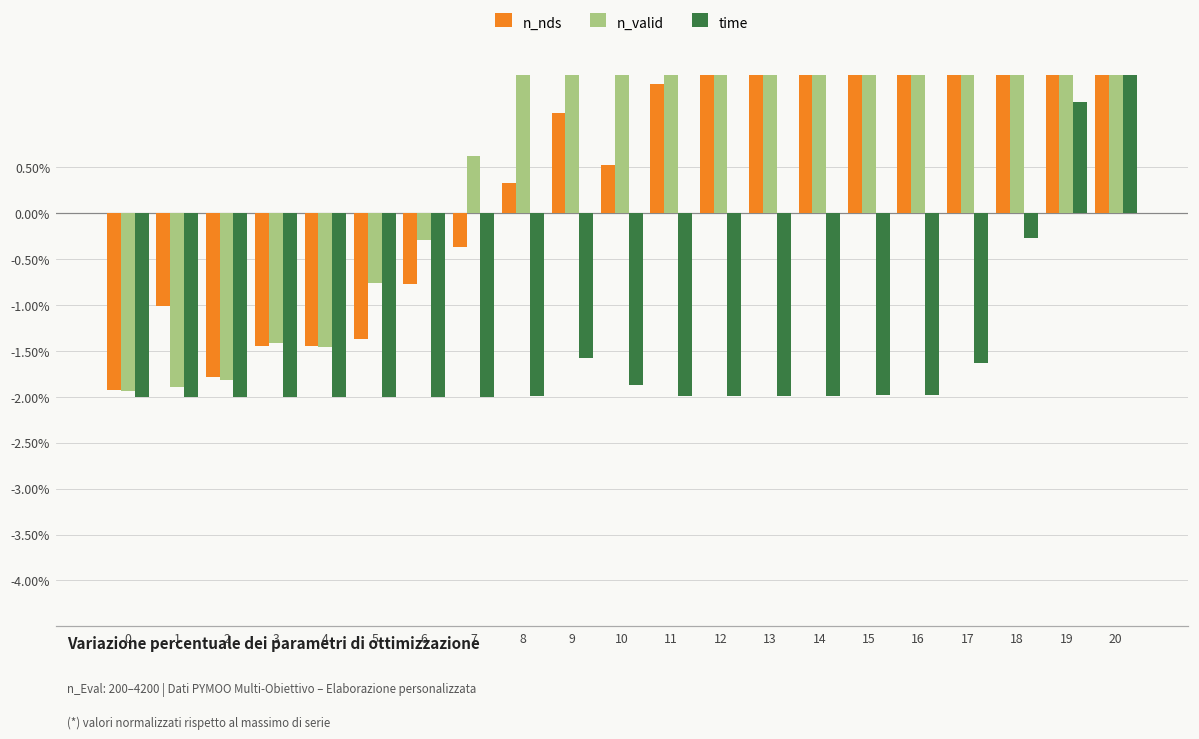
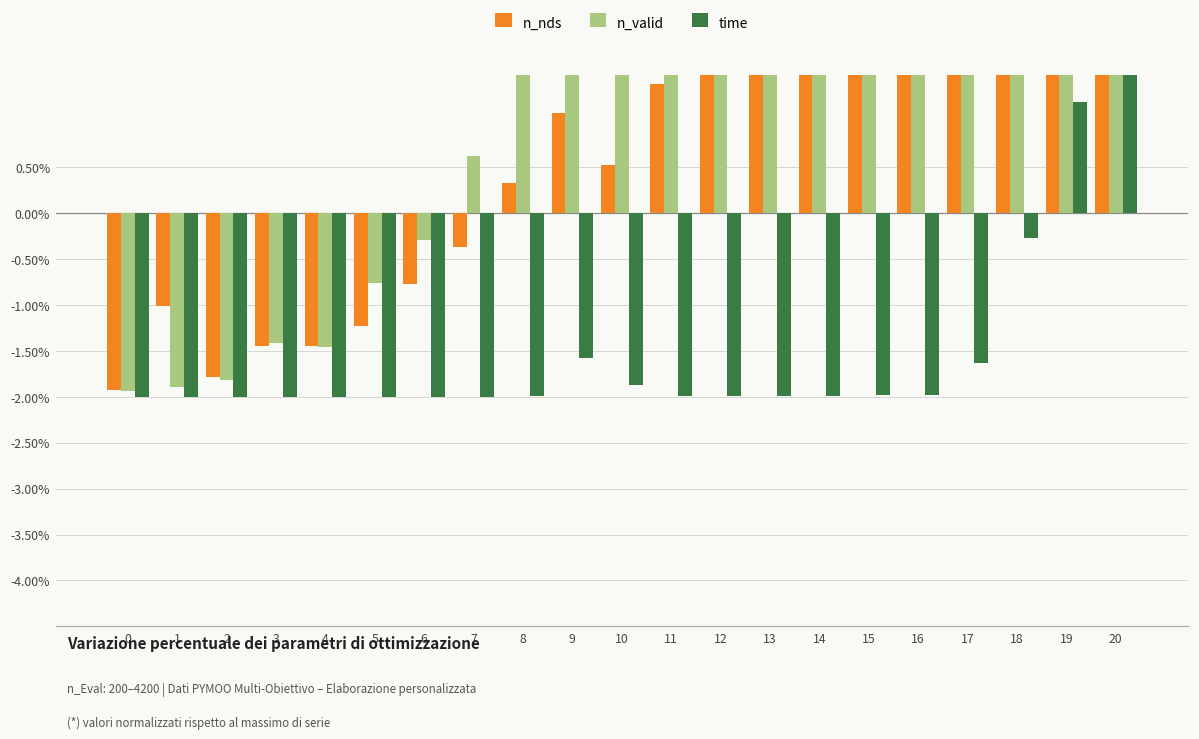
n_nds, 5: -1.4% -> -1.2%
